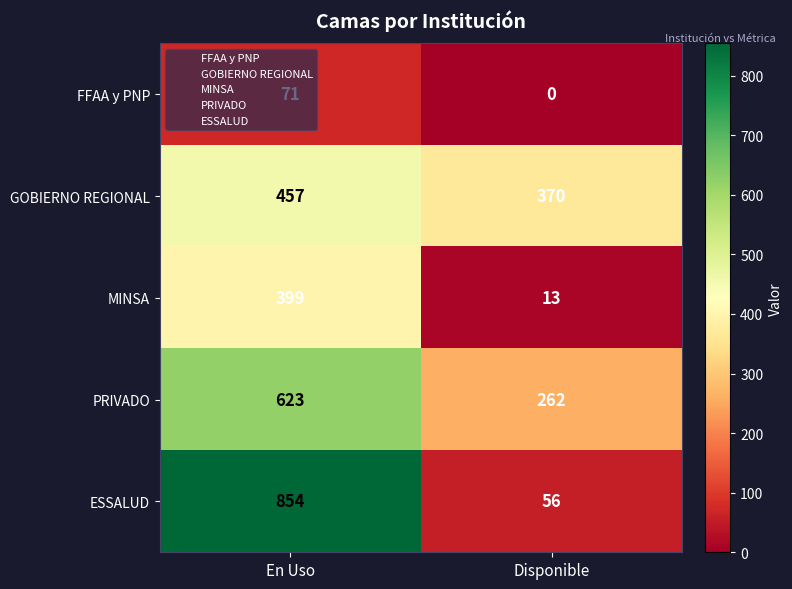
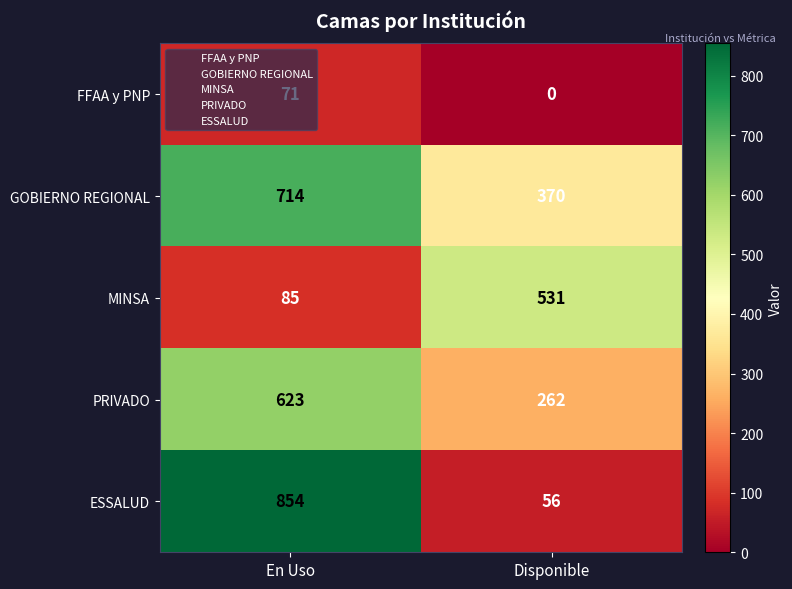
GOBIERNO REGIONAL, En Uso: 457 -> 714
MINSA, En Uso: 399 -> 85
MINSA, Disponible: 13 -> 531
